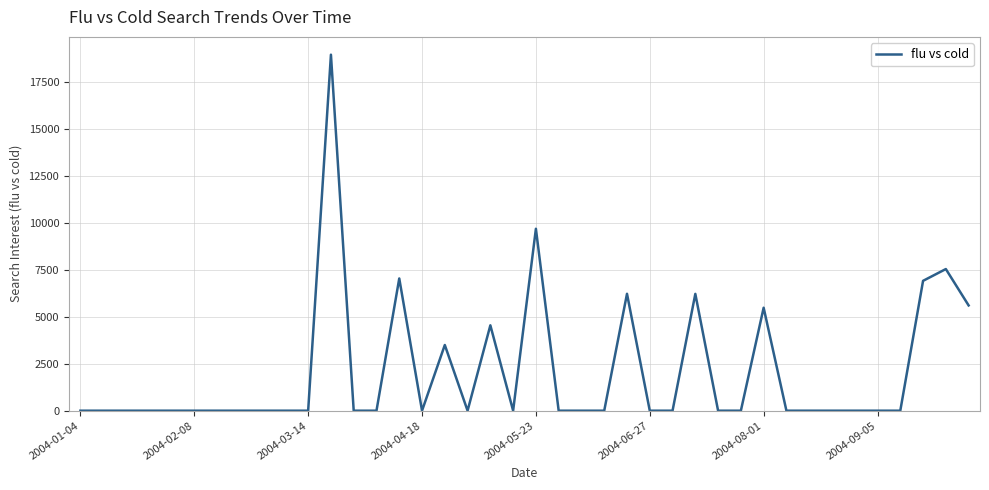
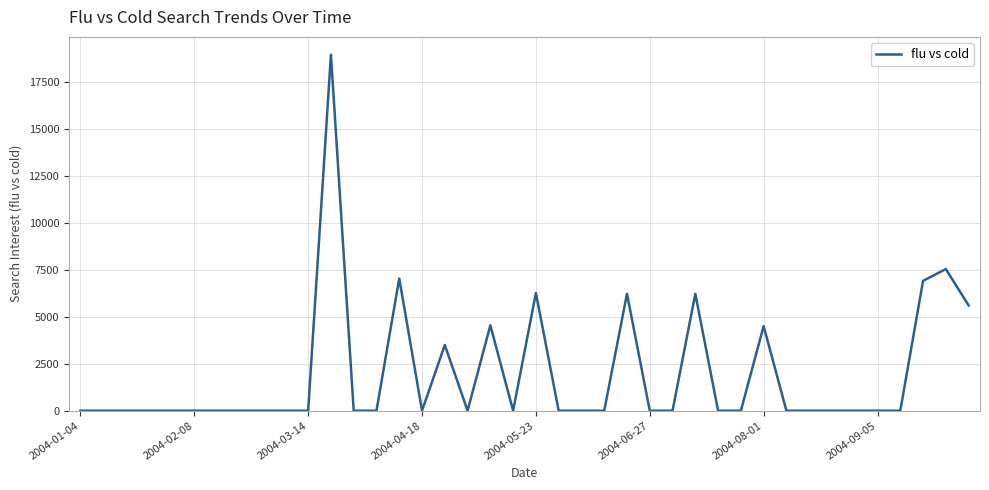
2004-05-23: 9700 -> 6300
2004-08-01: 5500 -> 4500
